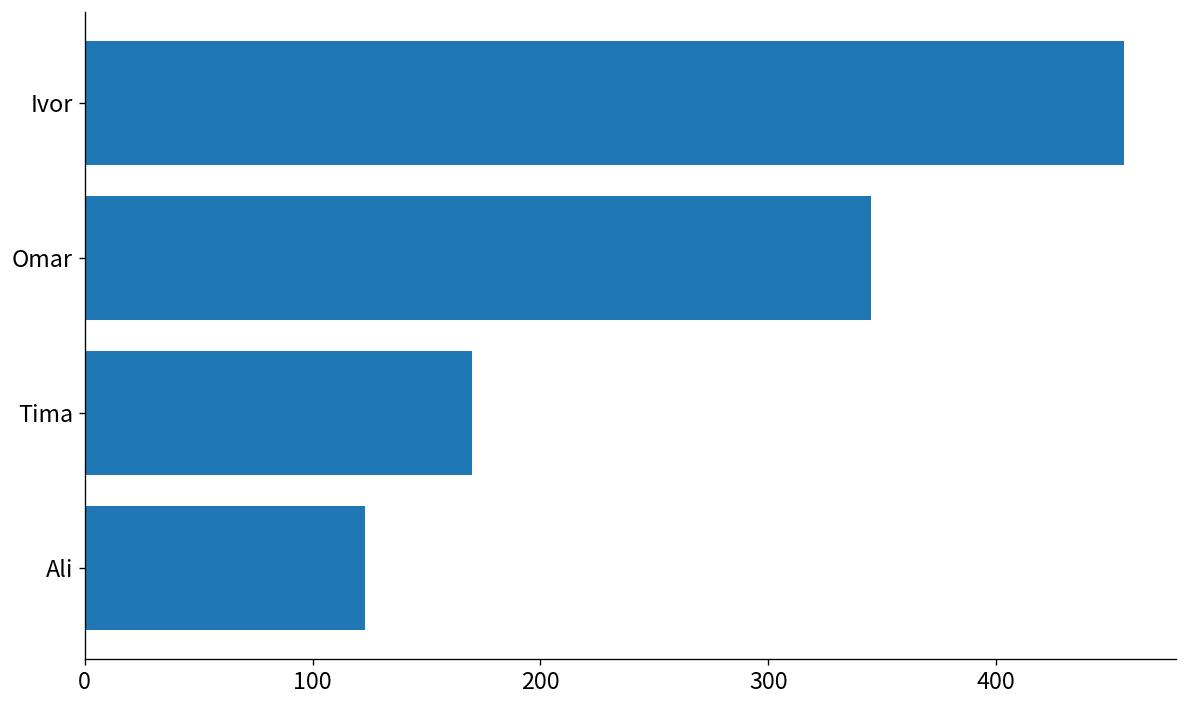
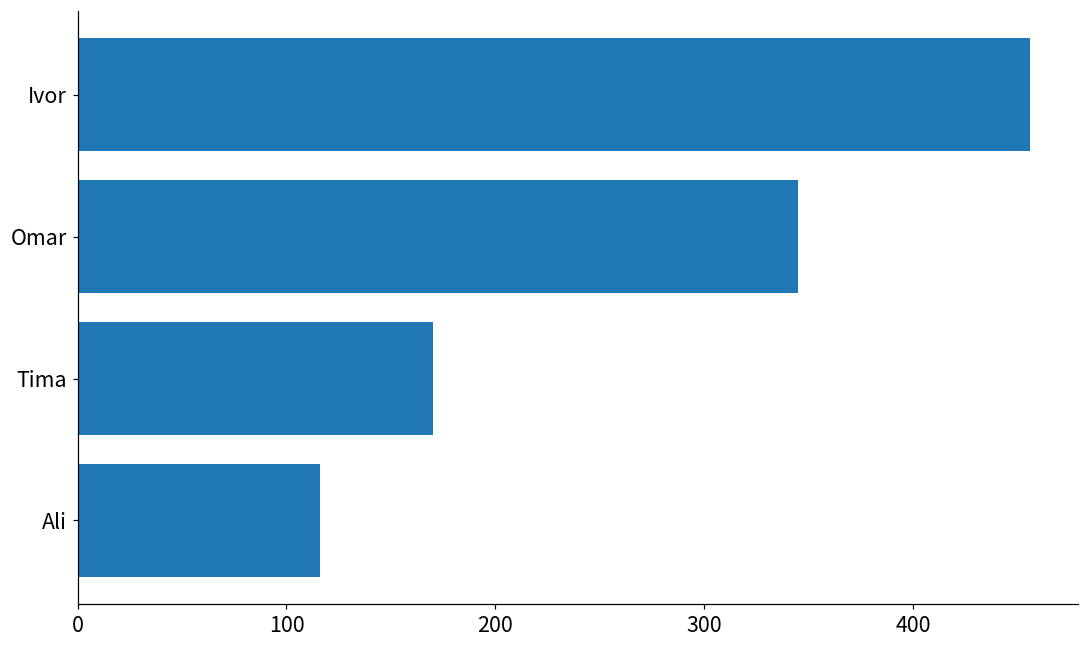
Ali: 123 -> 116
